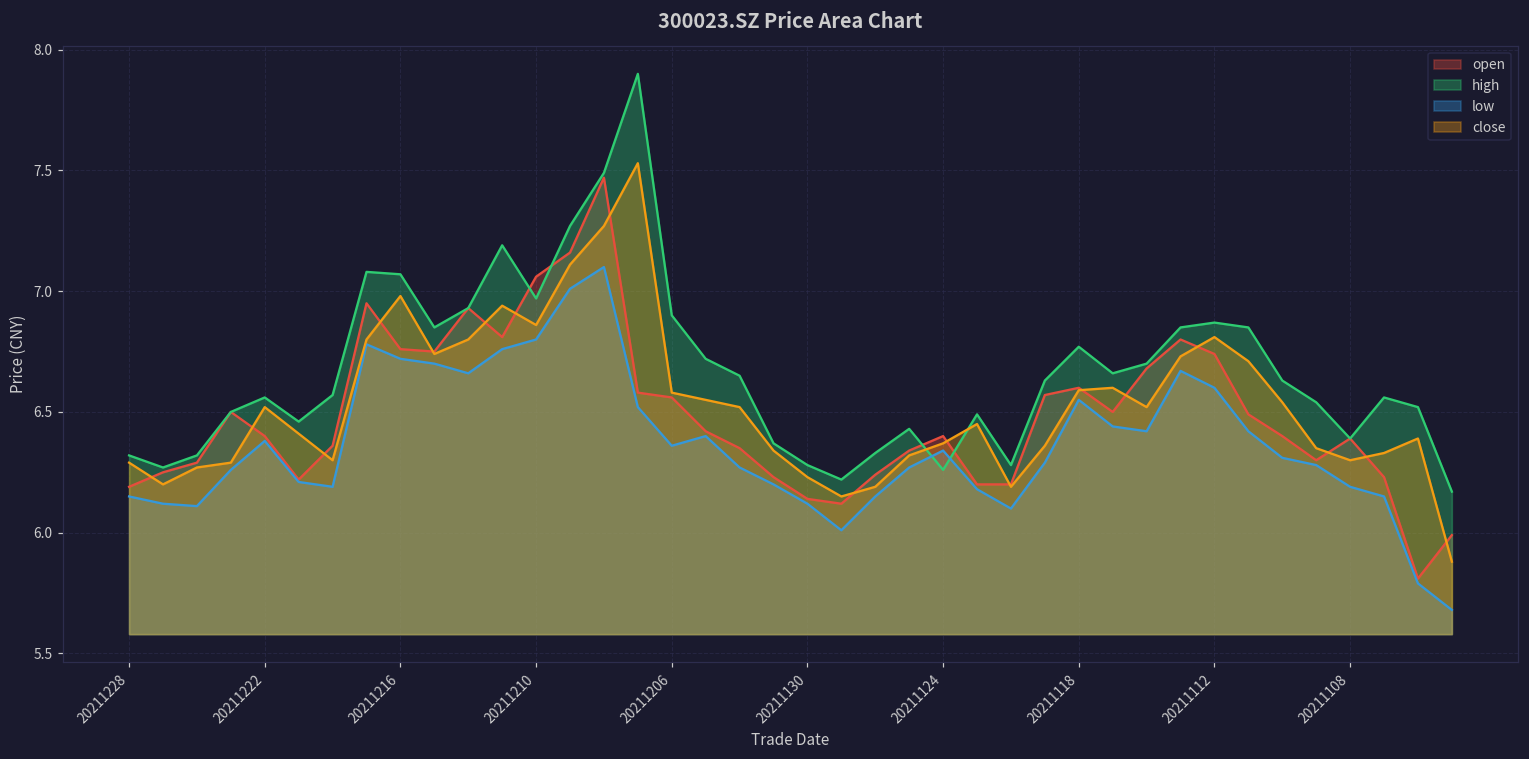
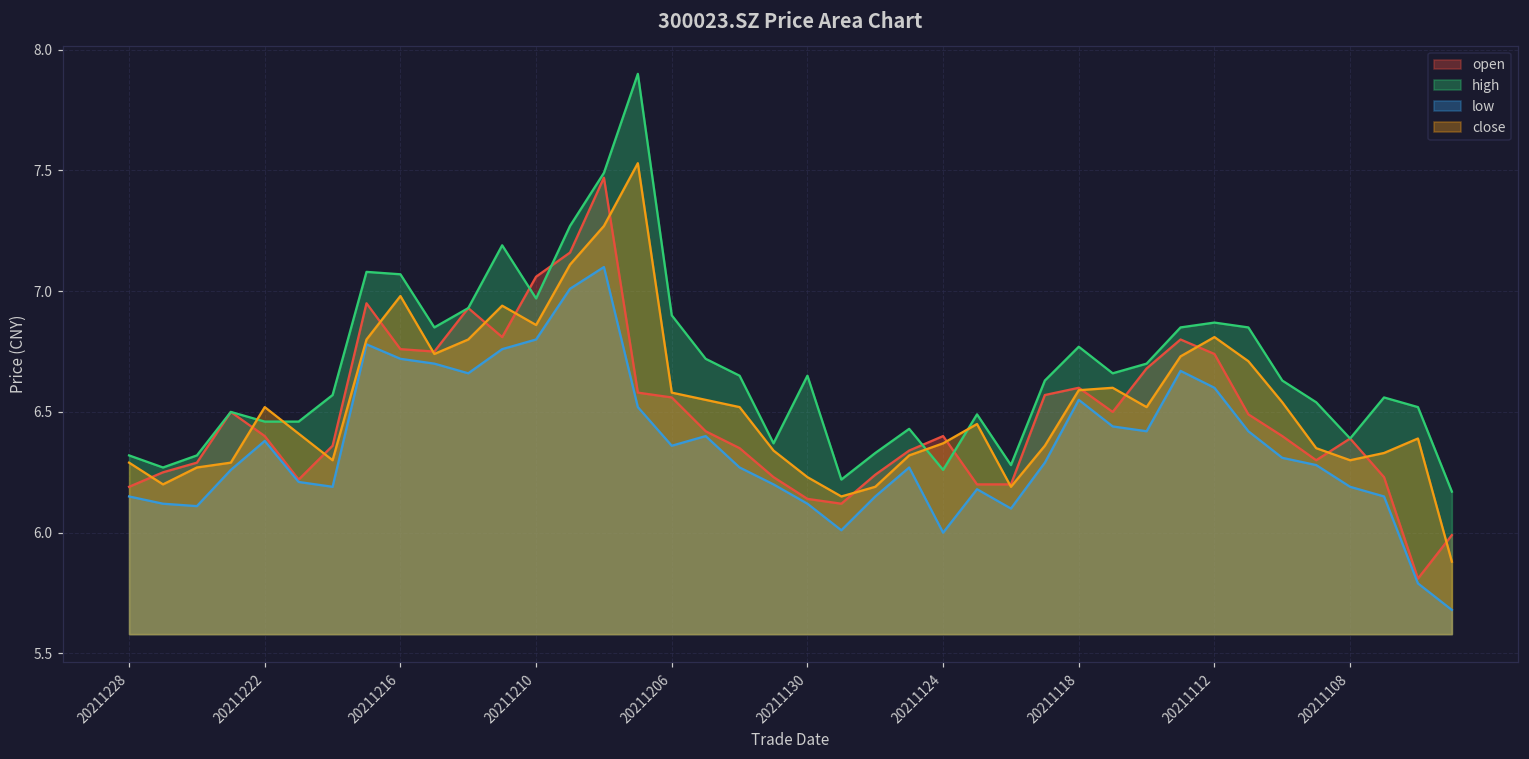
high, 20211222: 6.56 -> 6.46
high, 20211130: 6.28 -> 6.65
low, 20211124: 6.34 -> 6.00
